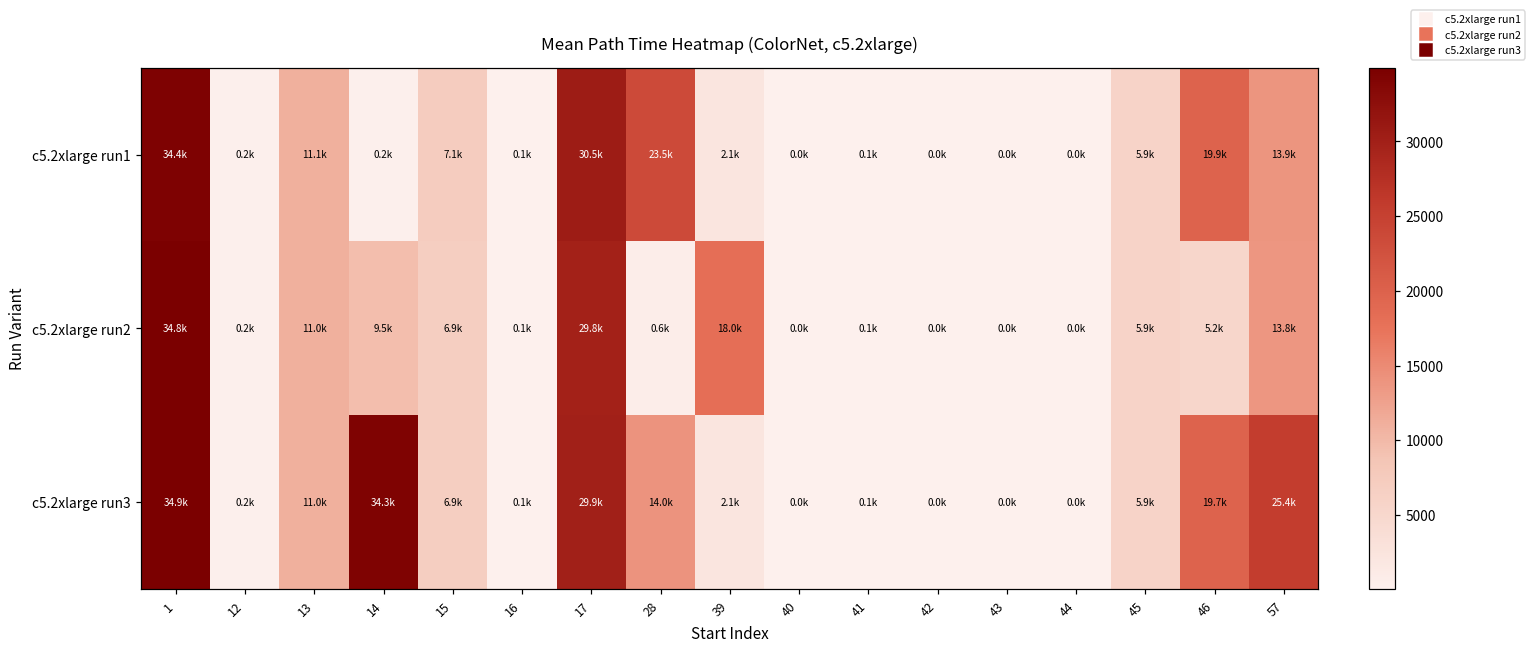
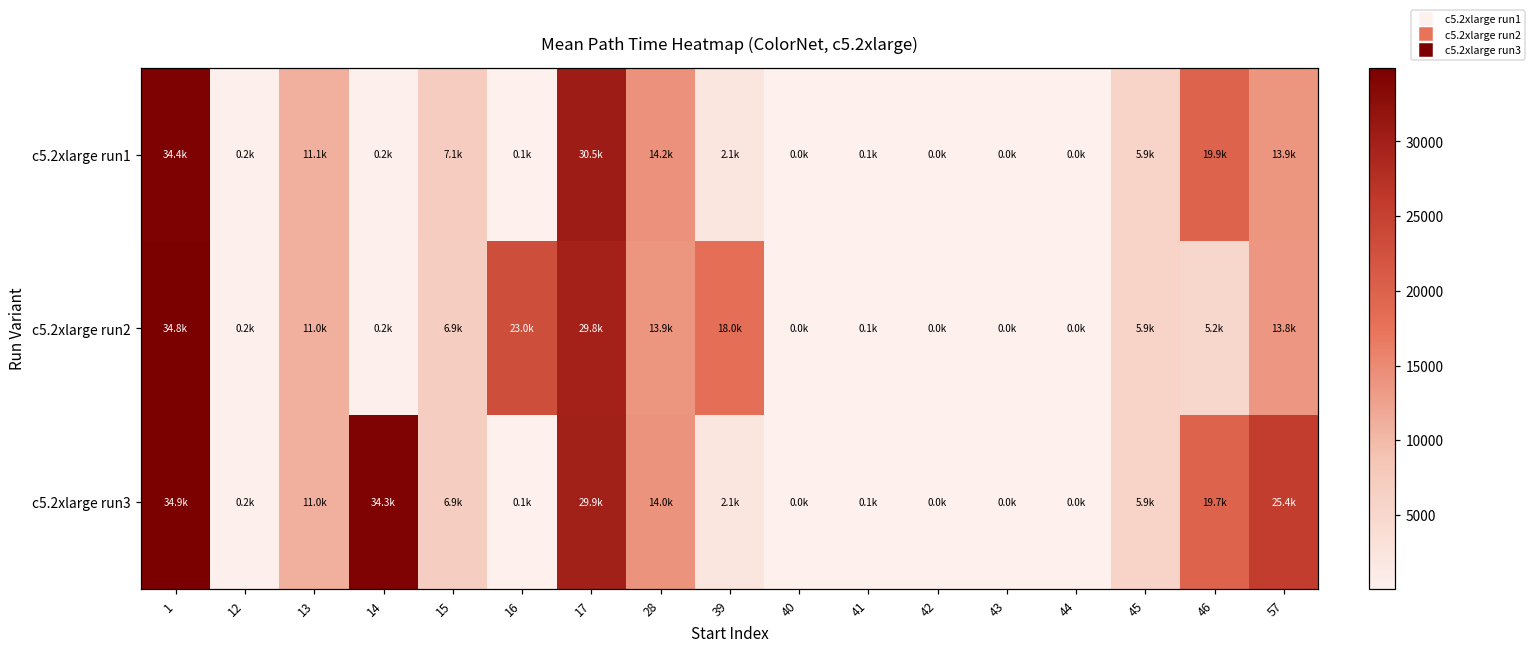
c5.2xlarge run1, 28: 23.5k -> 14.2k
c5.2xlarge run2, 14: 9.5k -> 0.2k
c5.2xlarge run2, 16: 0.1k -> 23.0k
c5.2xlarge run2, 28: 0.6k -> 13.9k
